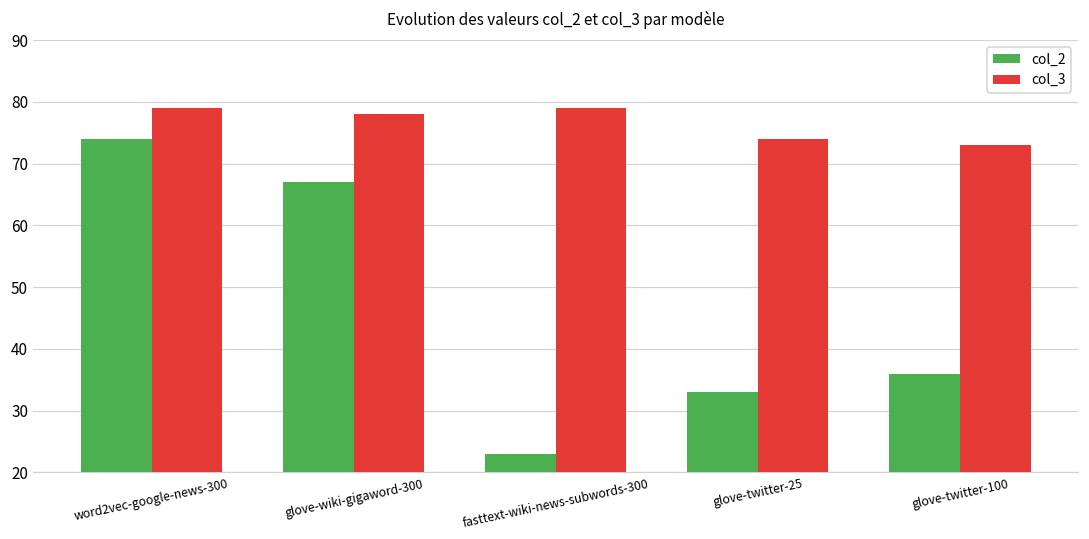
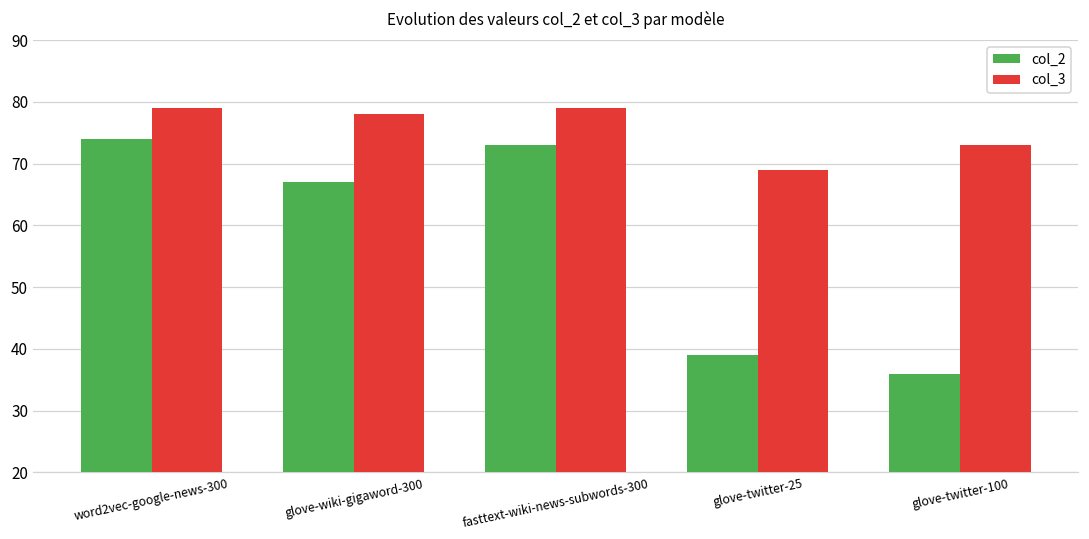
col_2, fasttext-wiki-news-subwords-300: 23 -> 73
col_2, glove-twitter-25: 33 -> 39
col_3, glove-twitter-25: 74 -> 69
